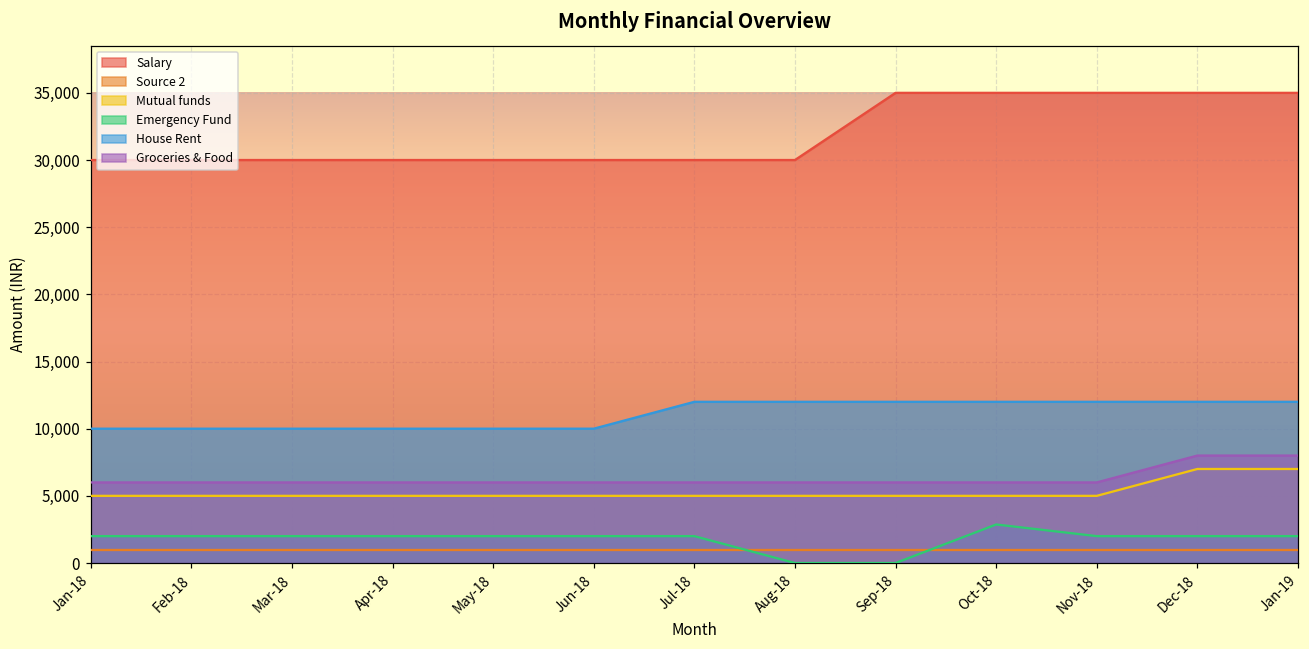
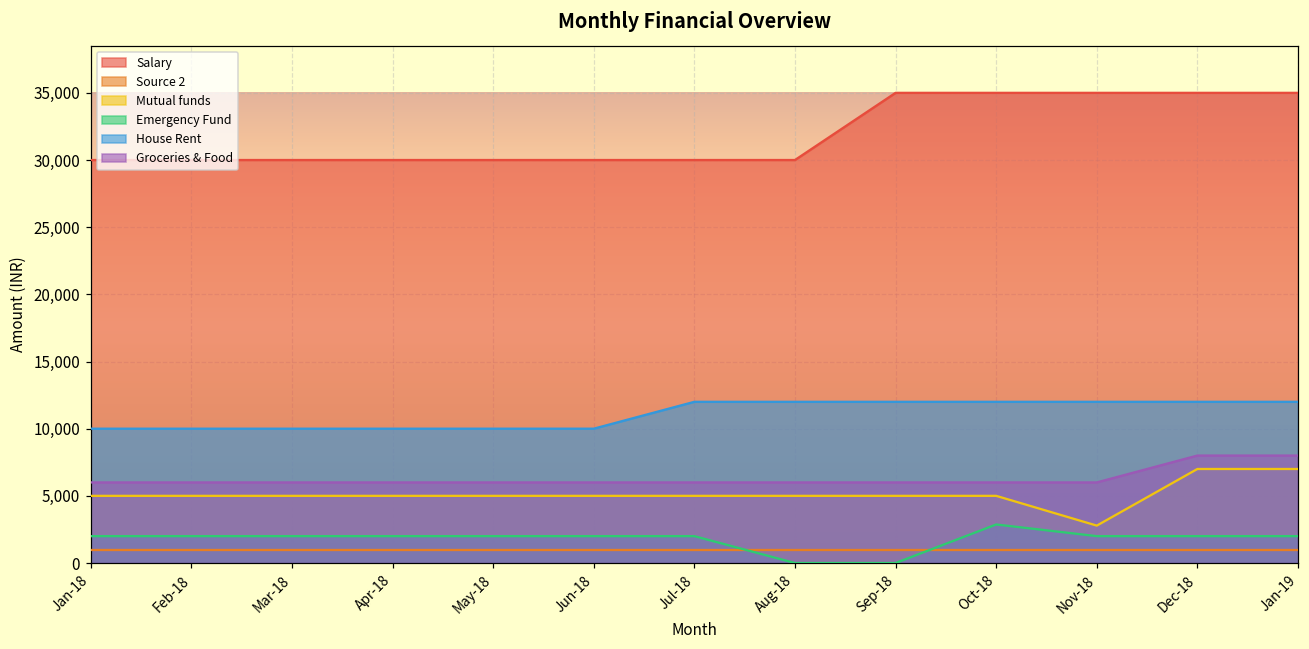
Mutual funds, Nov-18: 5,000 -> 2,800
